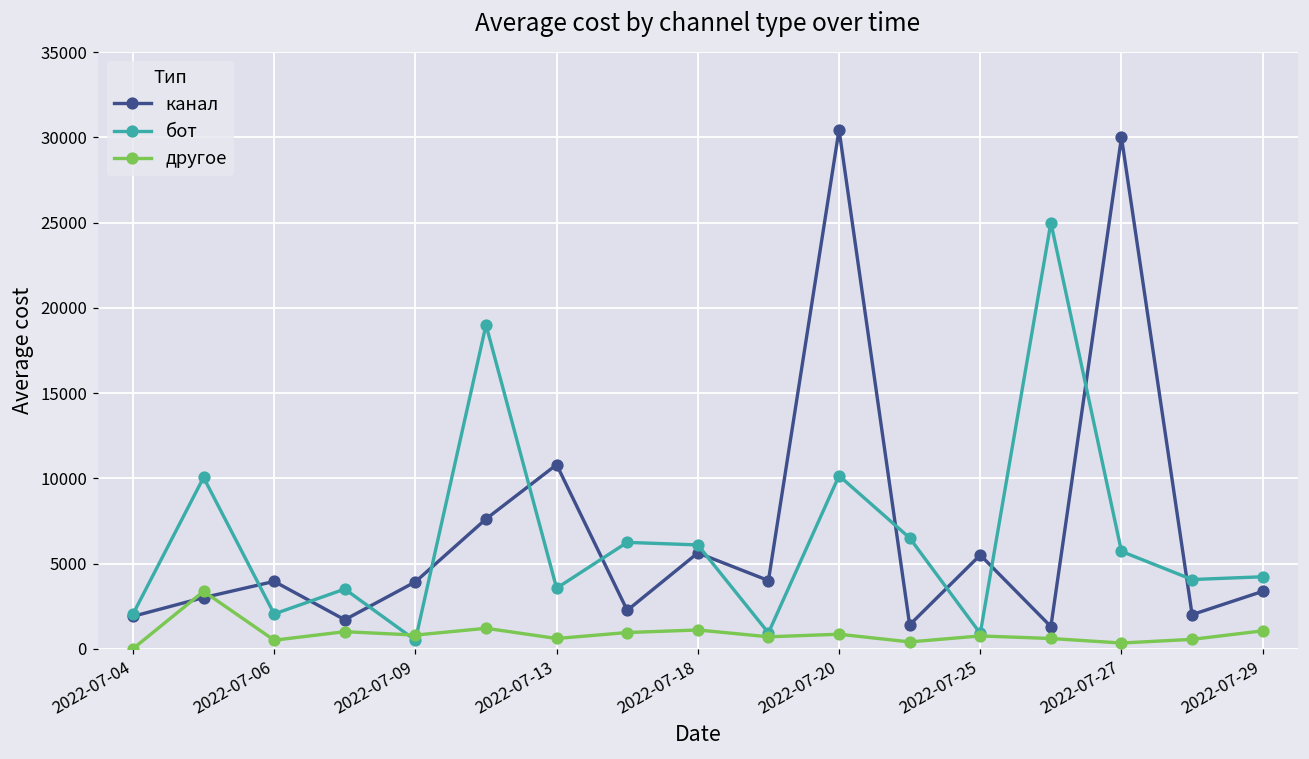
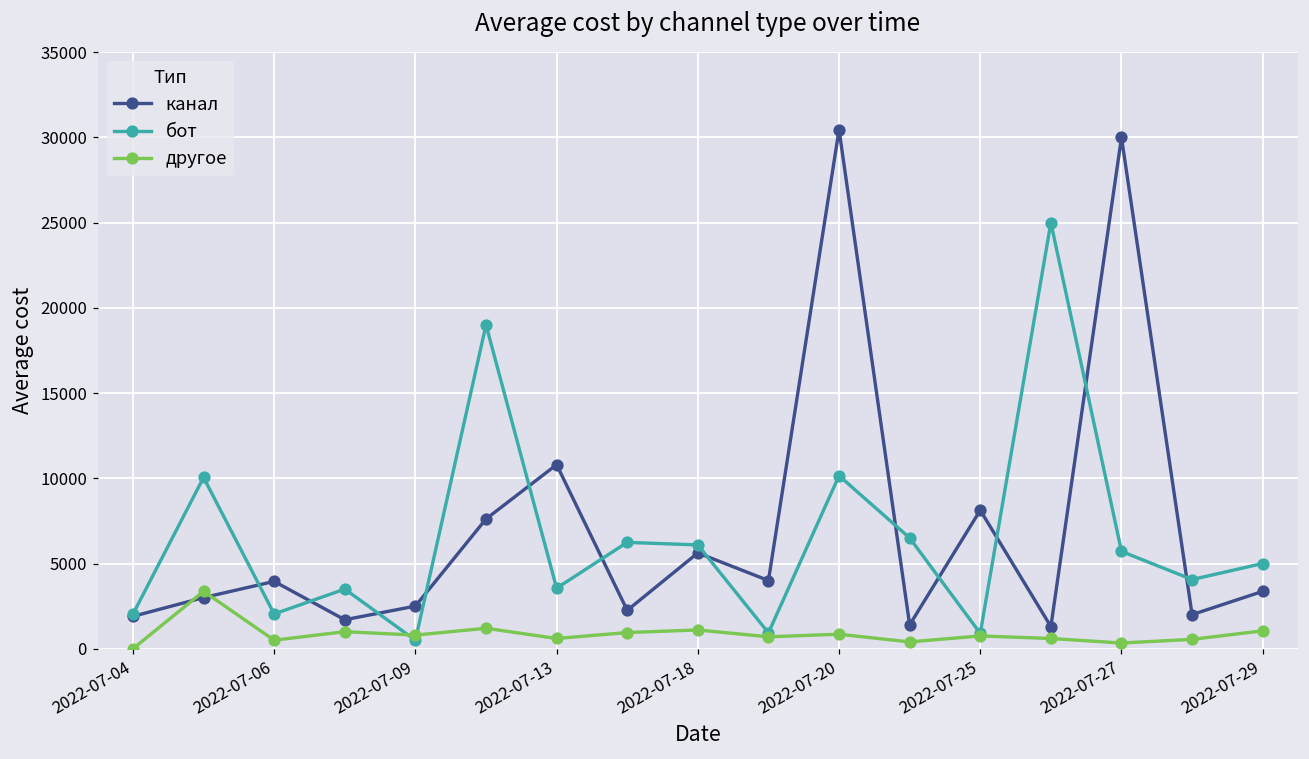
канал, 2022-07-09: 3900 -> 2500
канал, 2022-07-25: 5500 -> 8100
бот, 2022-07-29: 4200 -> 5000
